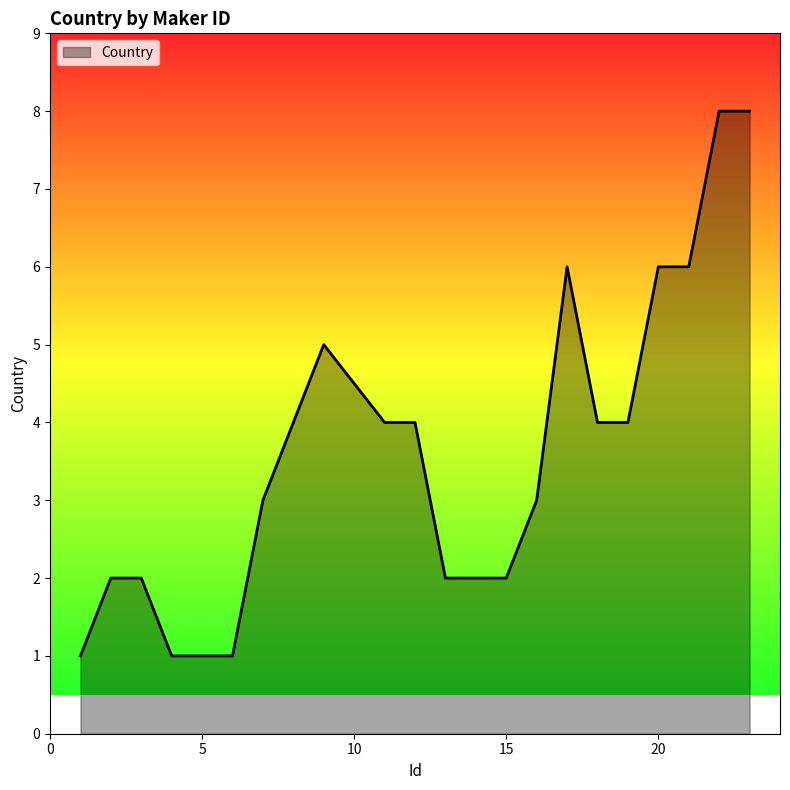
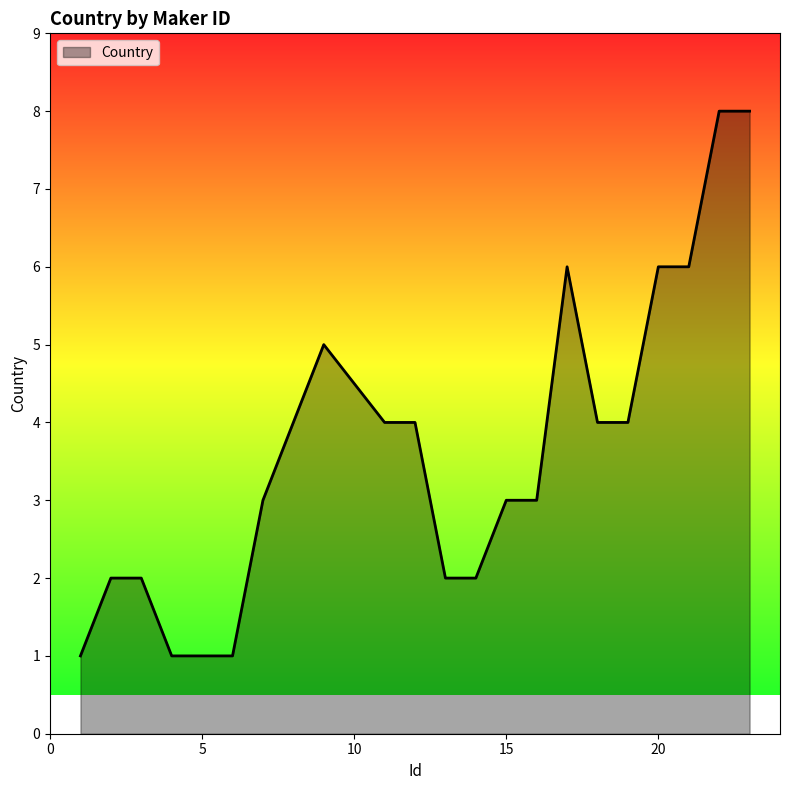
15: 2 -> 3
